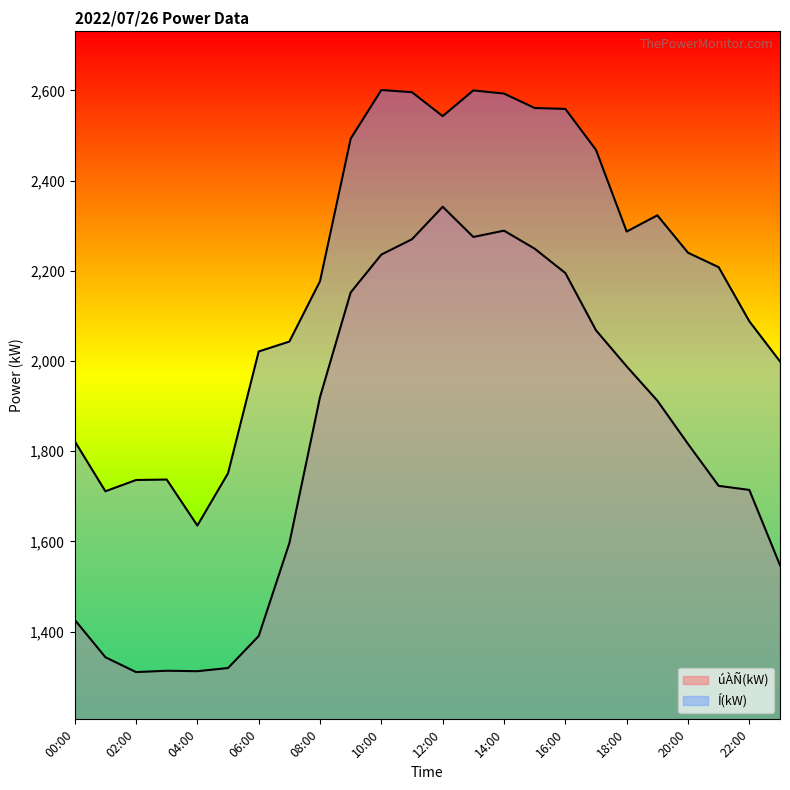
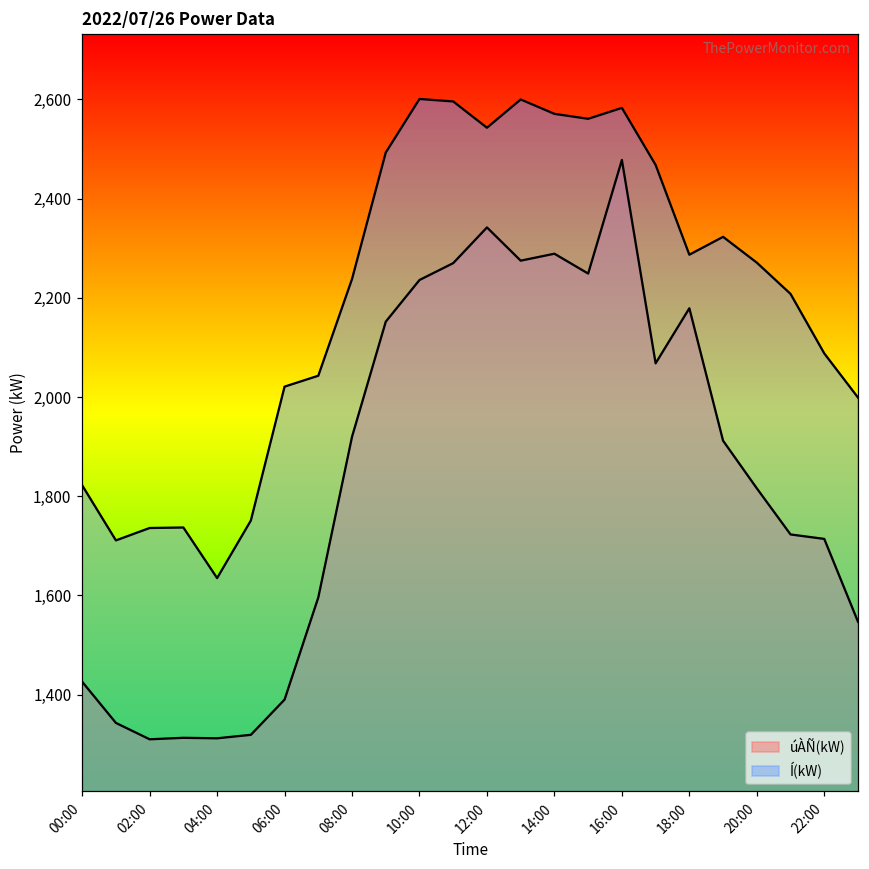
Í(kW), 08:00: 2,180 -> 2,240
Í(kW), 14:00: 2,590 -> 2,570
úÀÑ(kW), 16:00: 2,200 -> 2,480
Í(kW), 16:00: 2,560 -> 2,580
úÀÑ(kW), 18:00: 1,990 -> 2,180
Í(kW), 20:00: 2,240 -> 2,270
